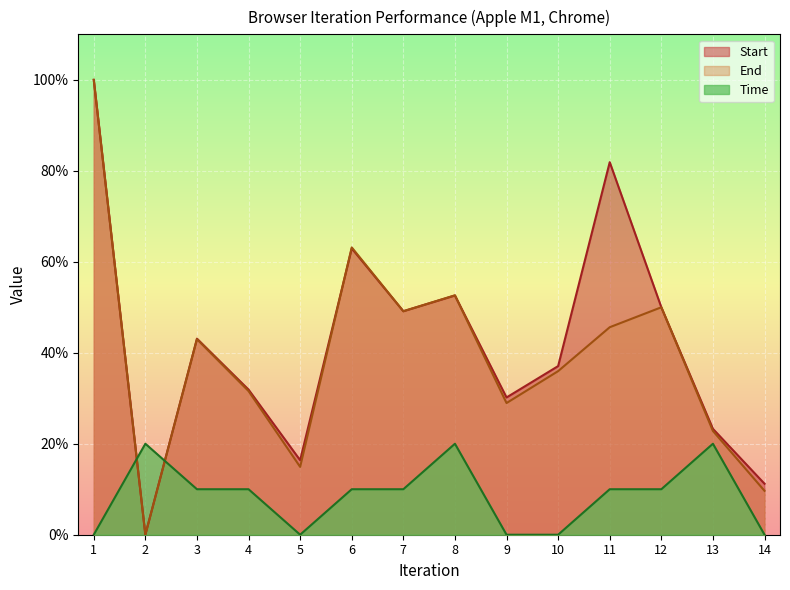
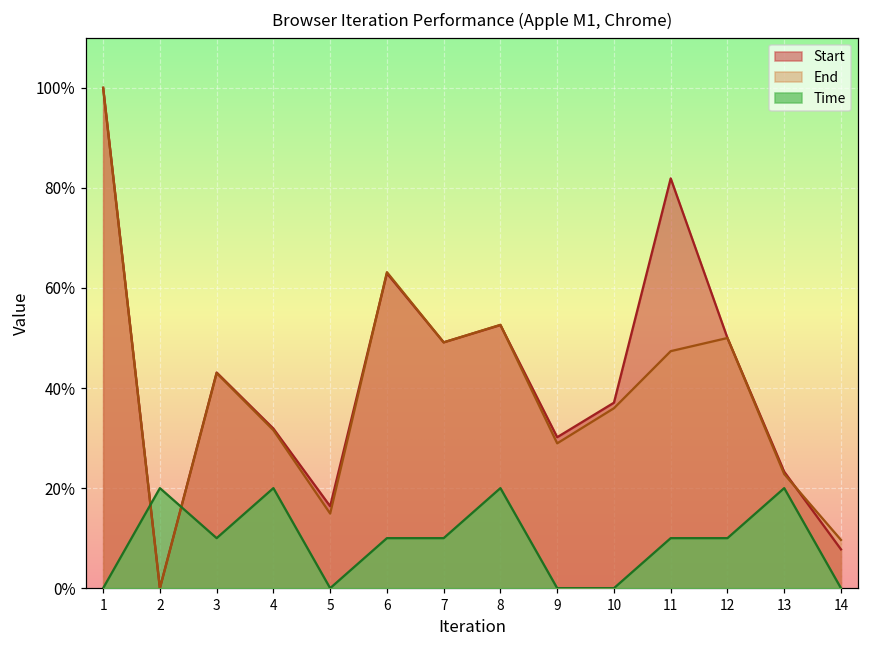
Time, 4: 10% -> 20%
End, 11: 46% -> 47%
Start, 14: 11% -> 8%
